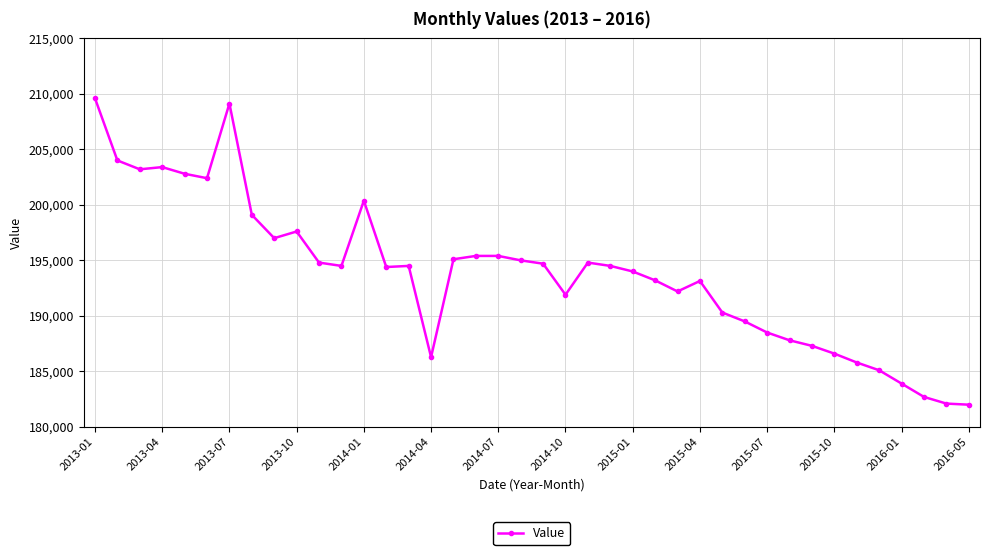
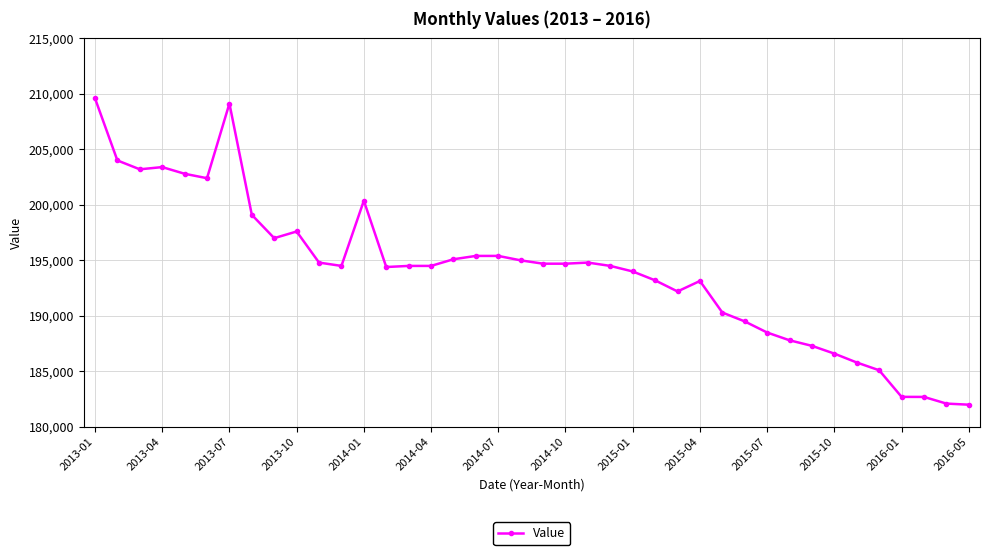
2014-04: 186,300 -> 194,500
2014-10: 191,900 -> 194,700
2016-01: 183,900 -> 182,700
